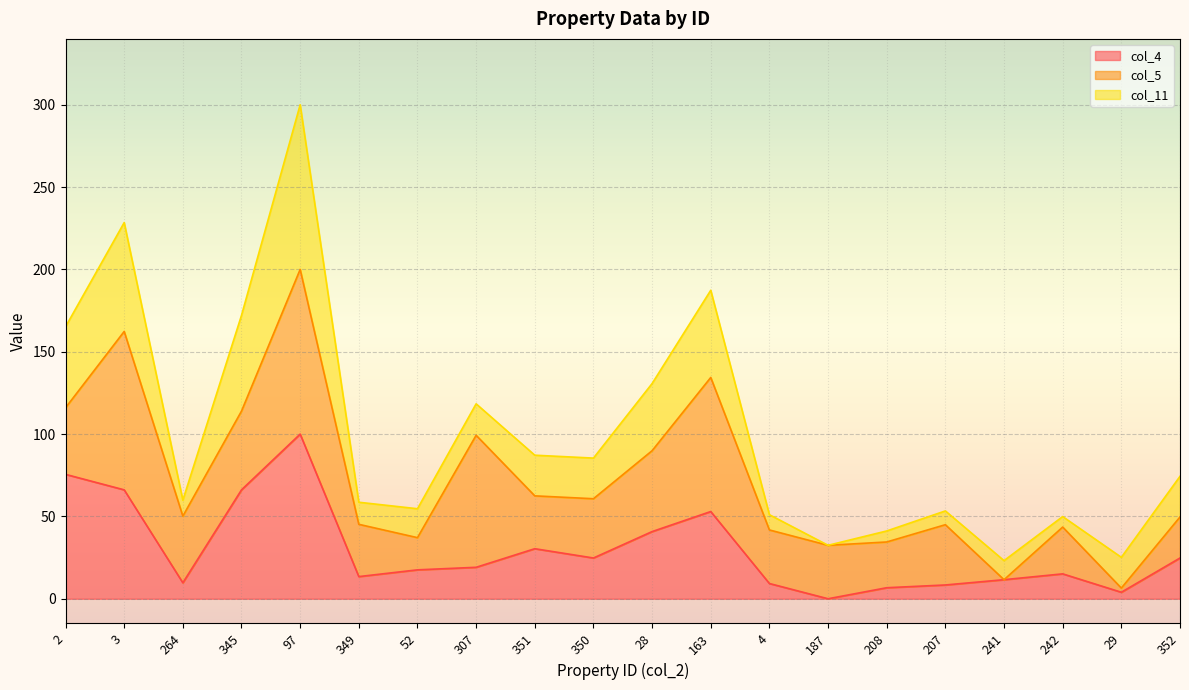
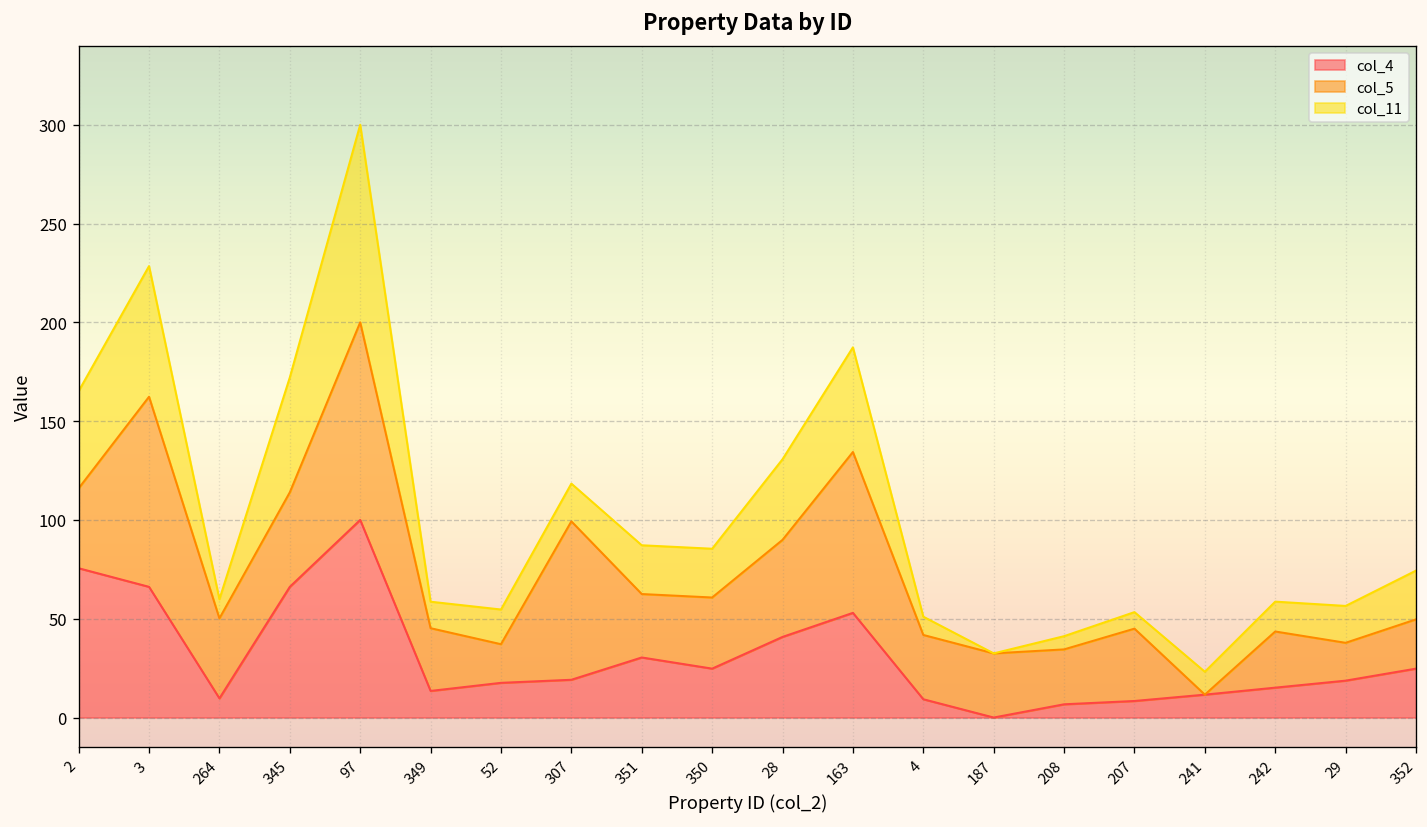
col_11, 242: 6 -> 15
col_4, 29: 4 -> 19
col_5, 29: 3 -> 19
